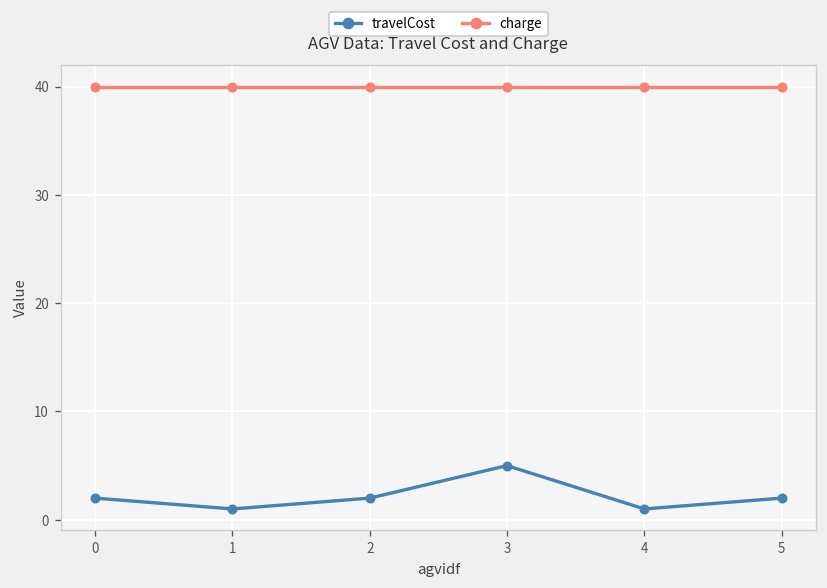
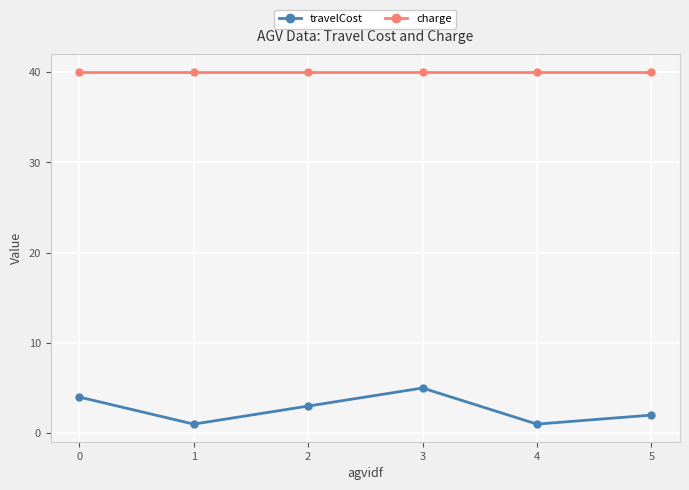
travelCost, 0: 2 -> 4
travelCost, 2: 2 -> 3
